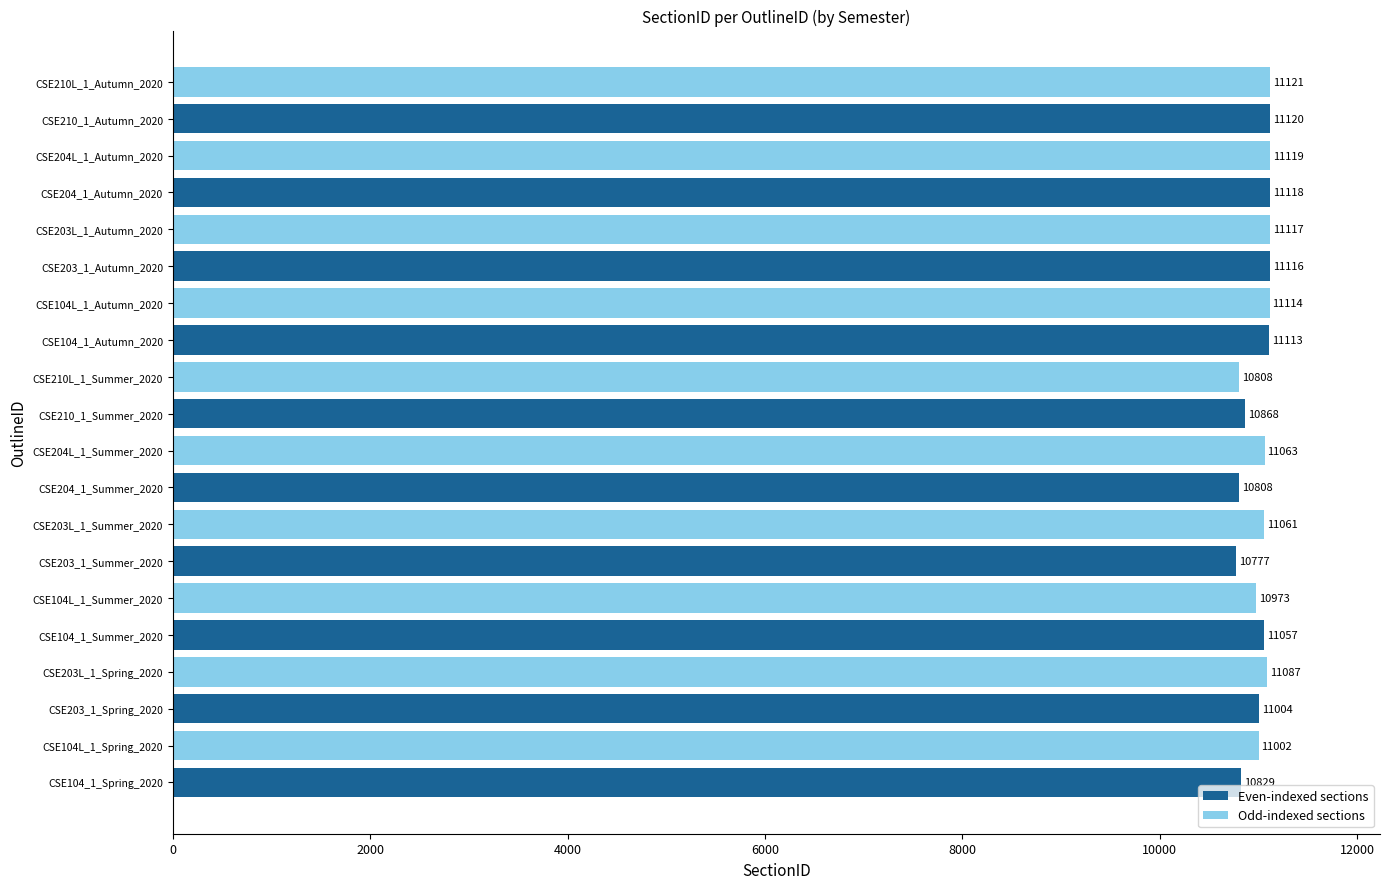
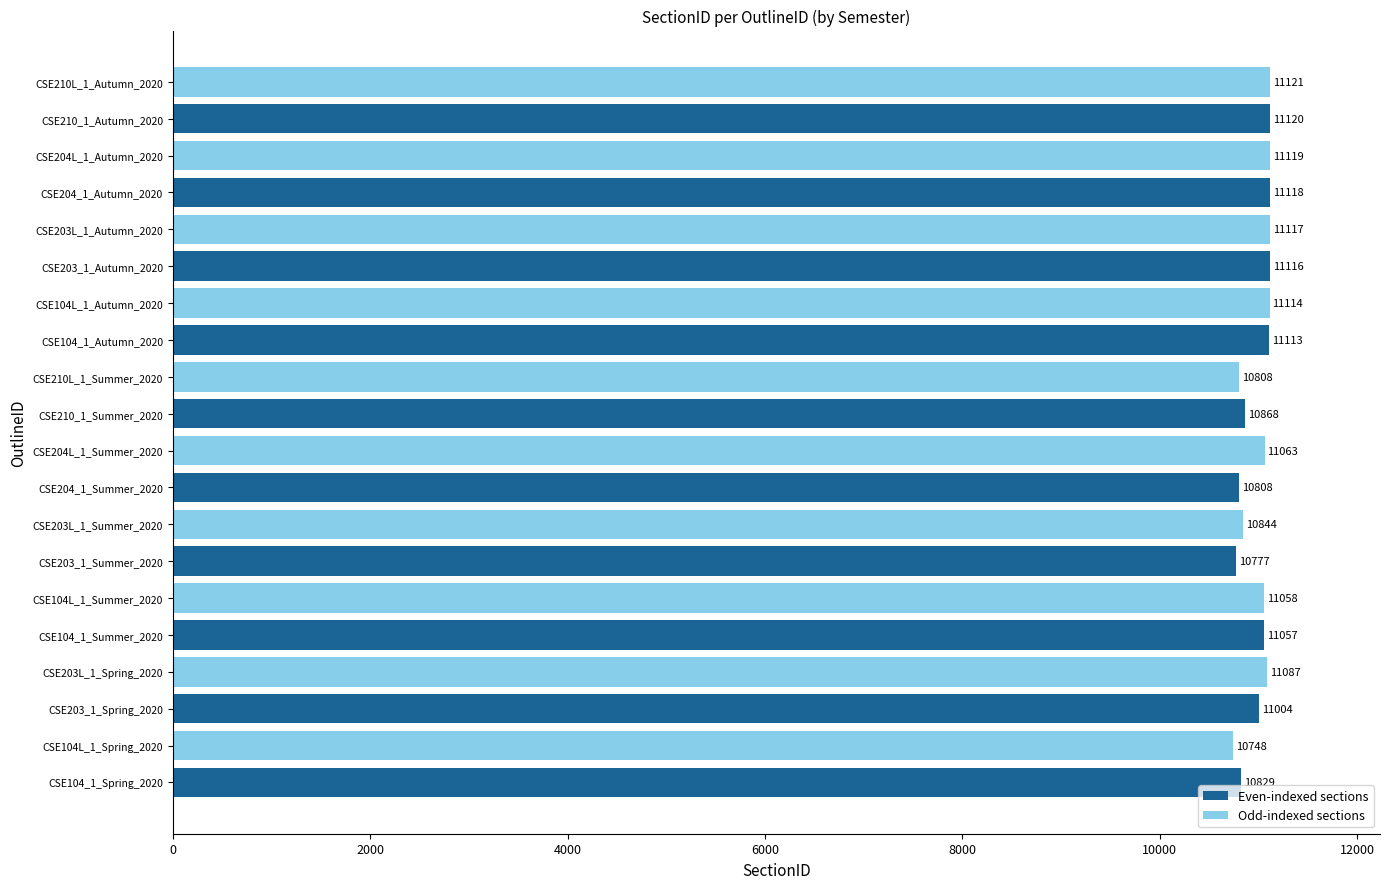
CSE203L_1_Summer_2020: 11061 -> 10844
CSE104L_1_Summer_2020: 10973 -> 11058
CSE104L_1_Spring_2020: 11002 -> 10748
